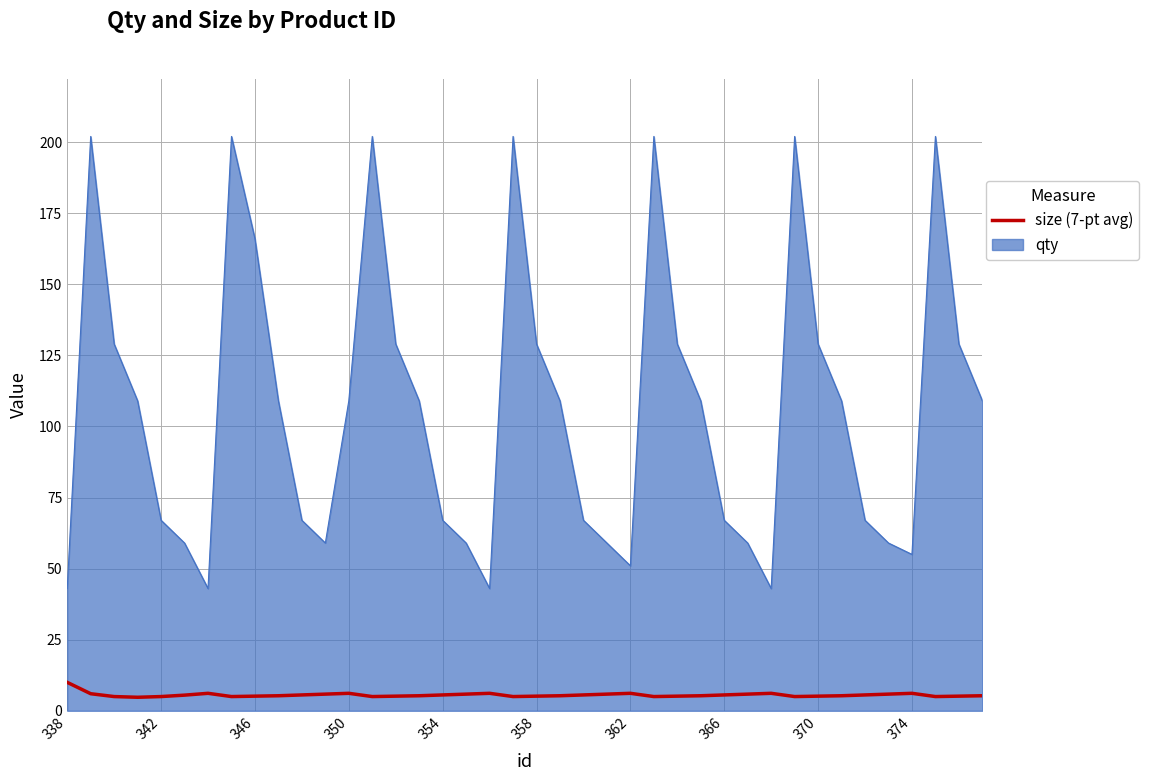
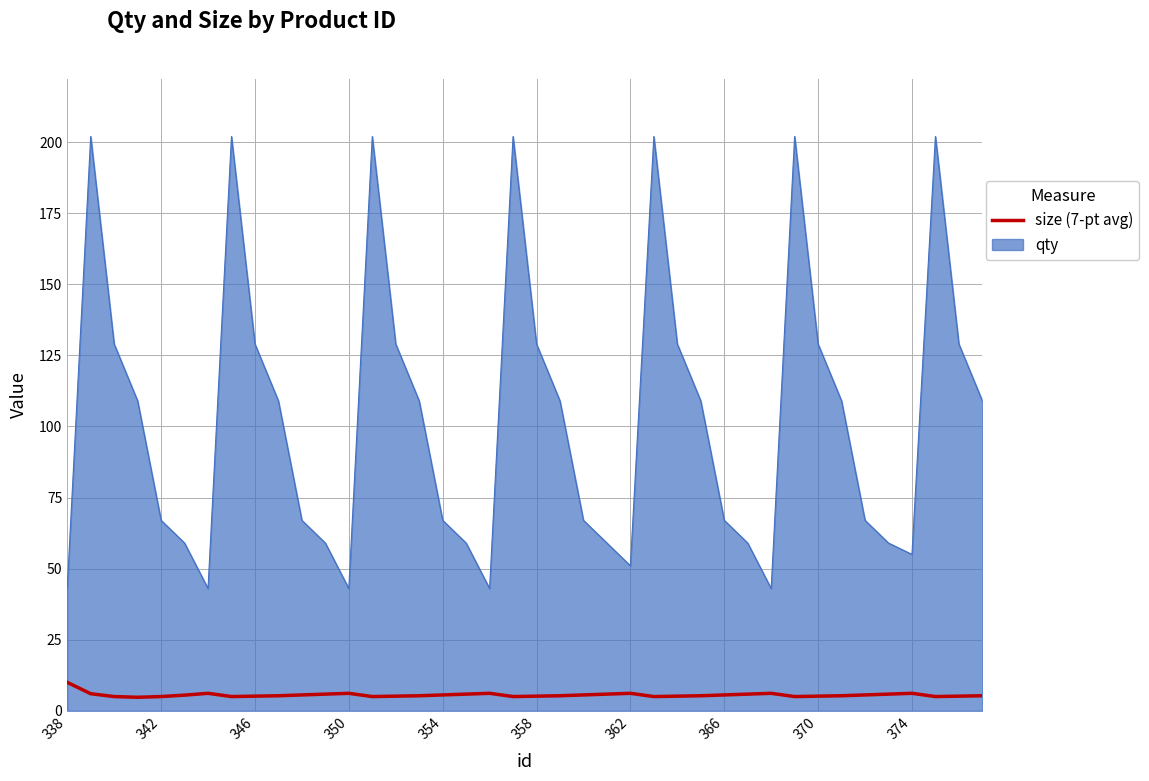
qty, 346: 166 -> 129
qty, 350: 109 -> 43
